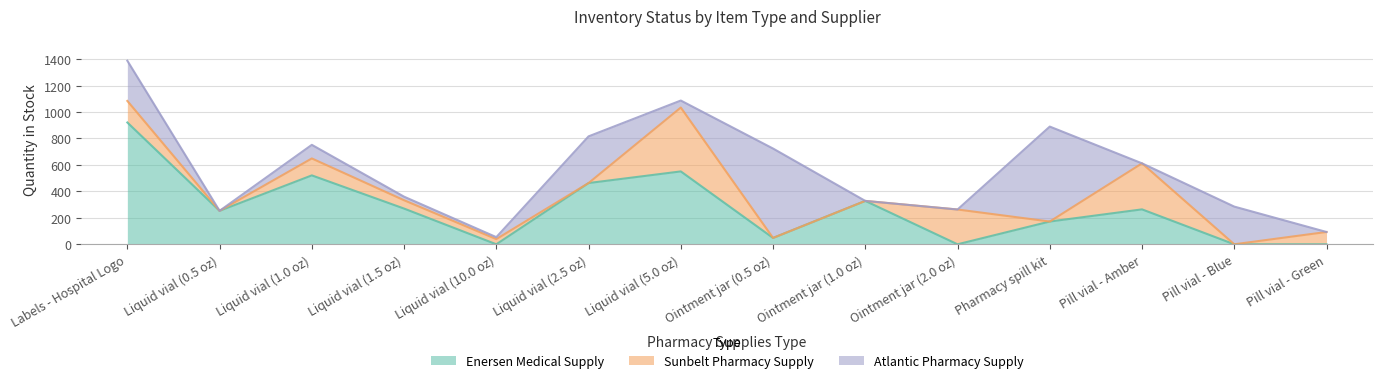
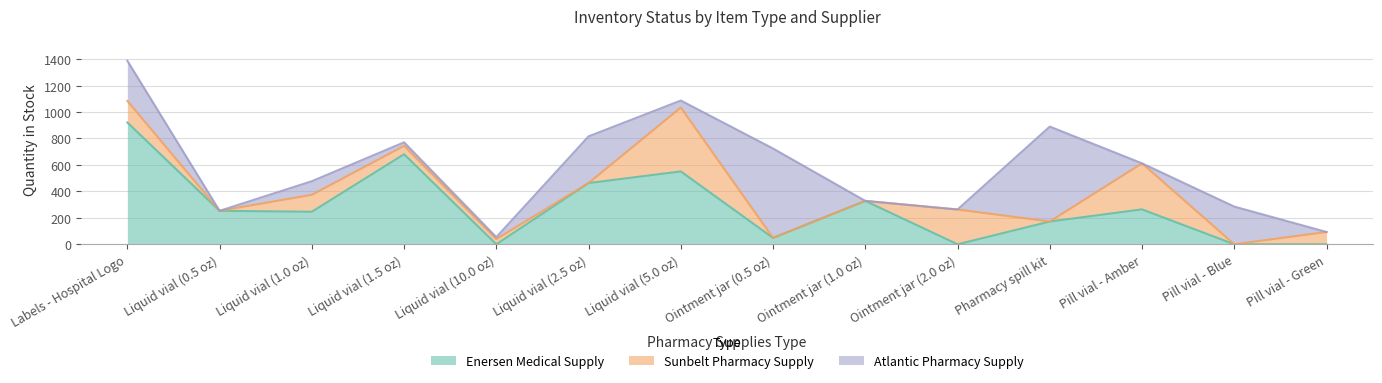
Enersen Medical Supply, Liquid vial (1.0 oz): 520 -> 250
Enersen Medical Supply, Liquid vial (1.5 oz): 270 -> 680
